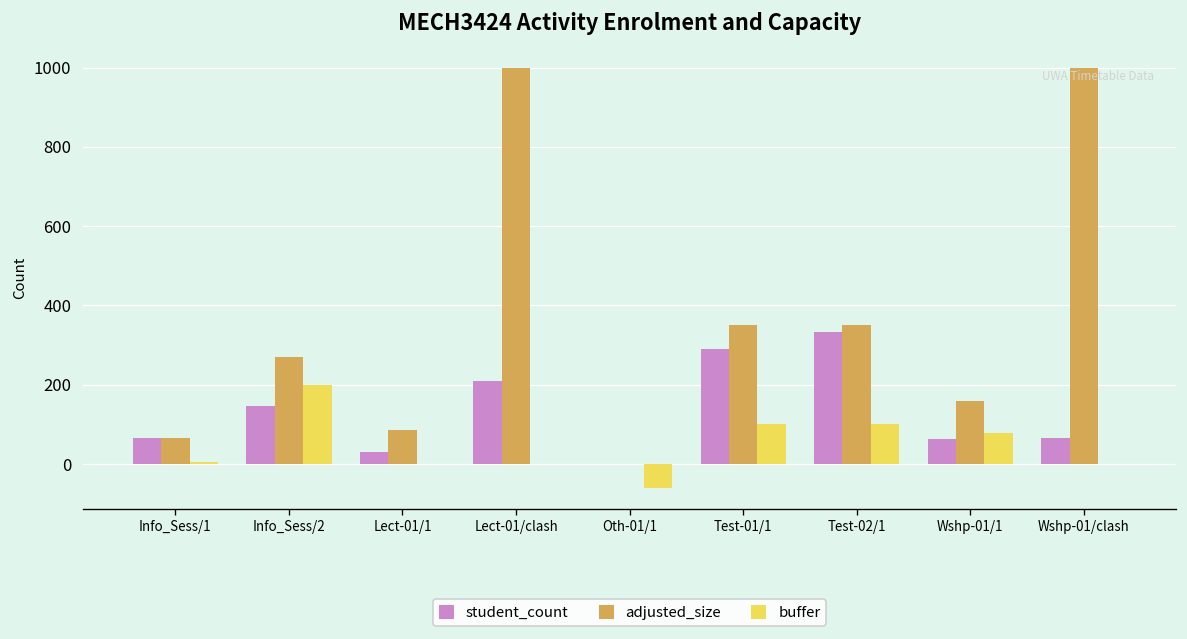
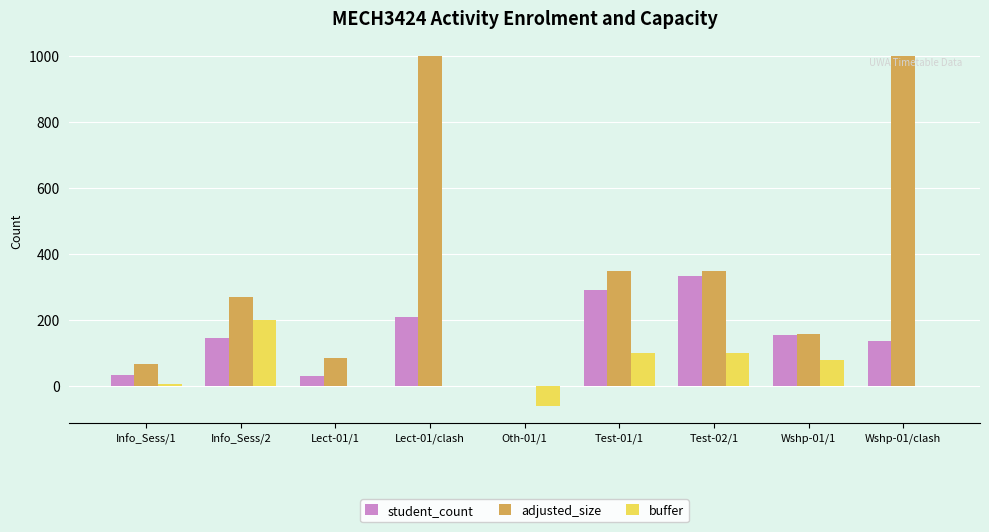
student_count, Info_Sess/1: 70 -> 30
student_count, Wshp-01/1: 60 -> 160
student_count, Wshp-01/clash: 70 -> 140
